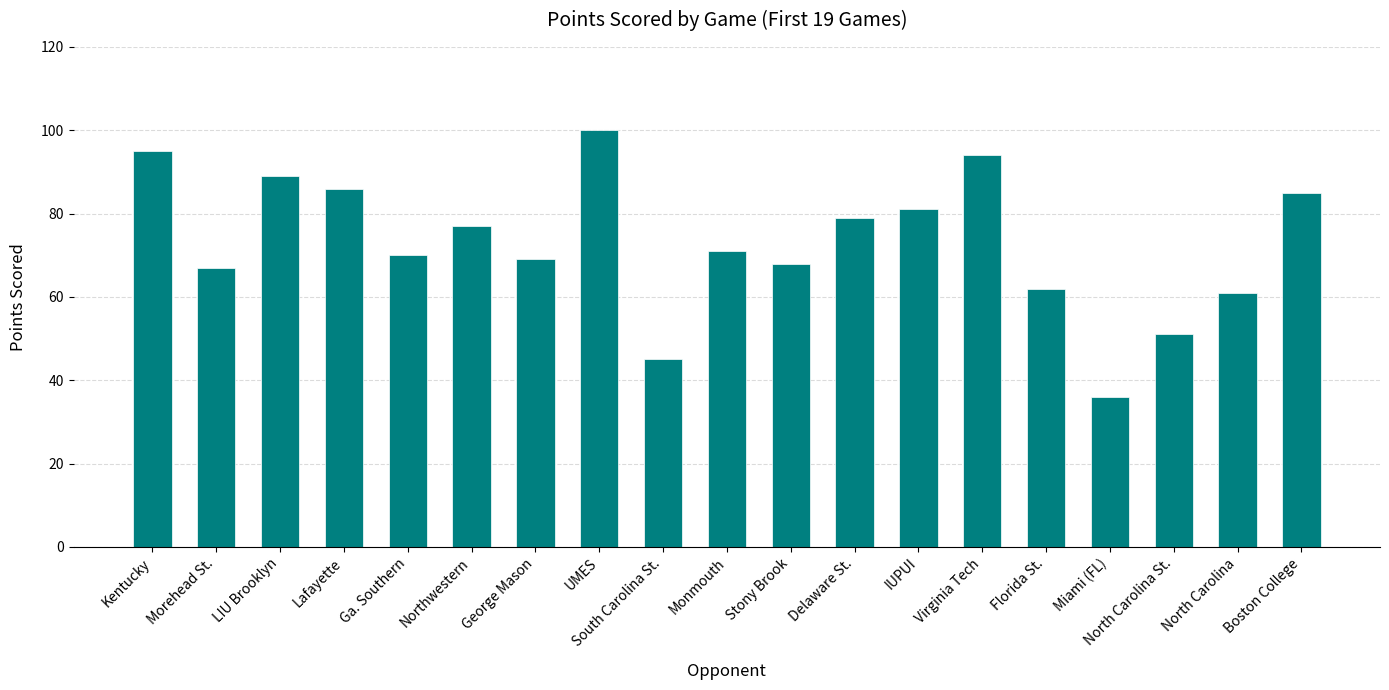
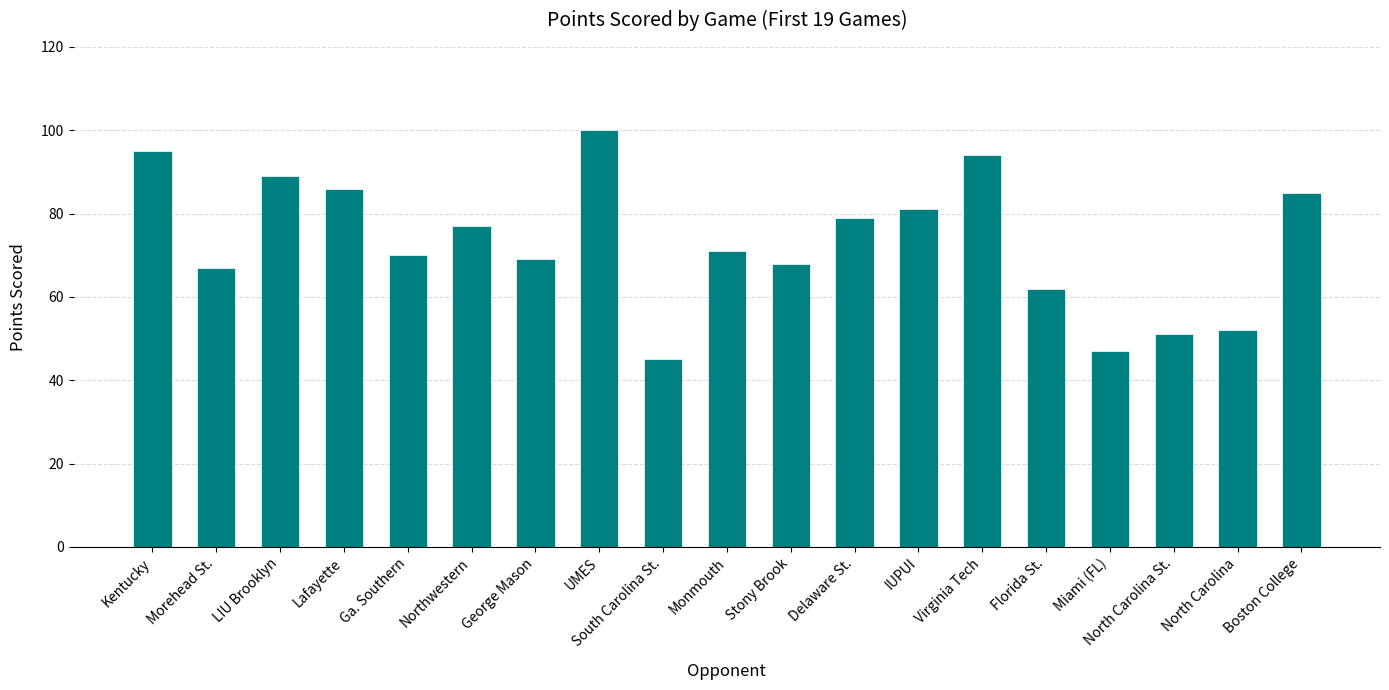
Miami (FL): 36 -> 47
North Carolina: 61 -> 52
